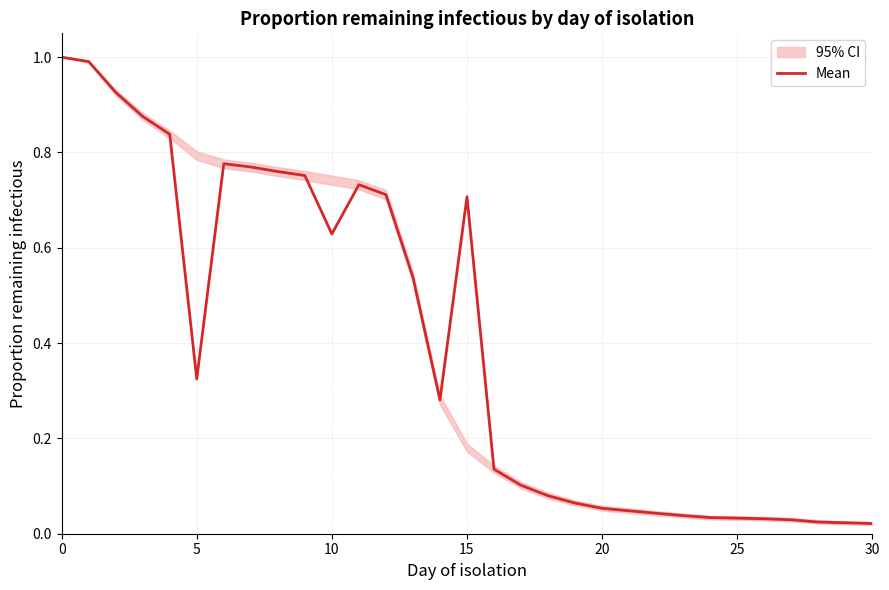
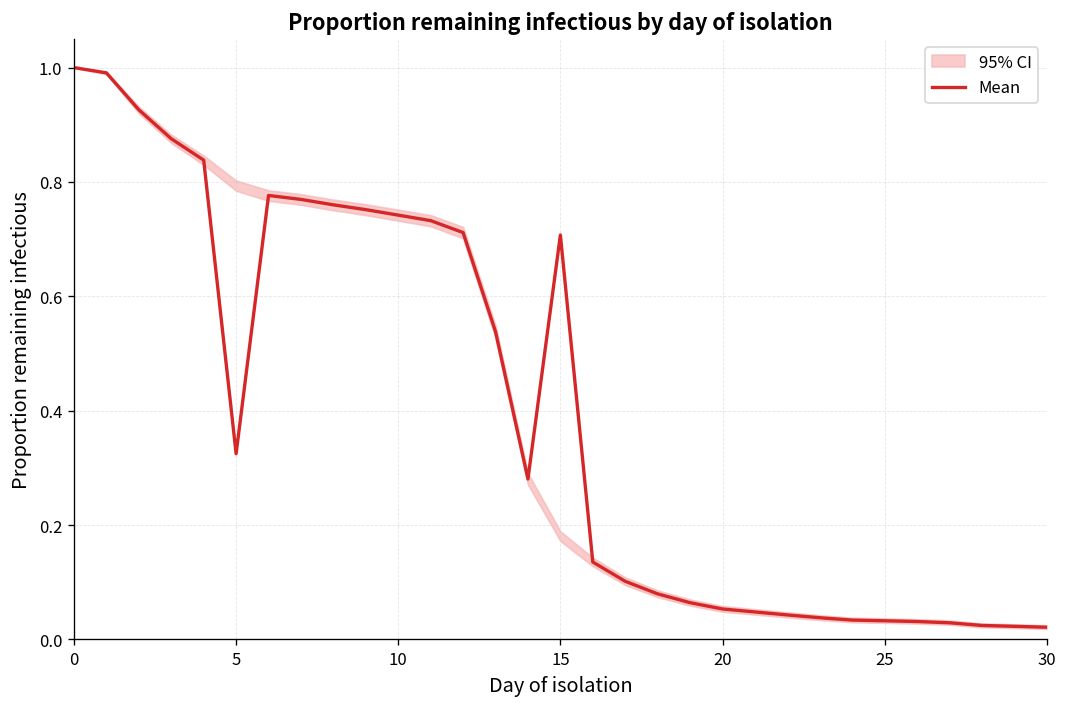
Mean, 10: 0.63 -> 0.74
